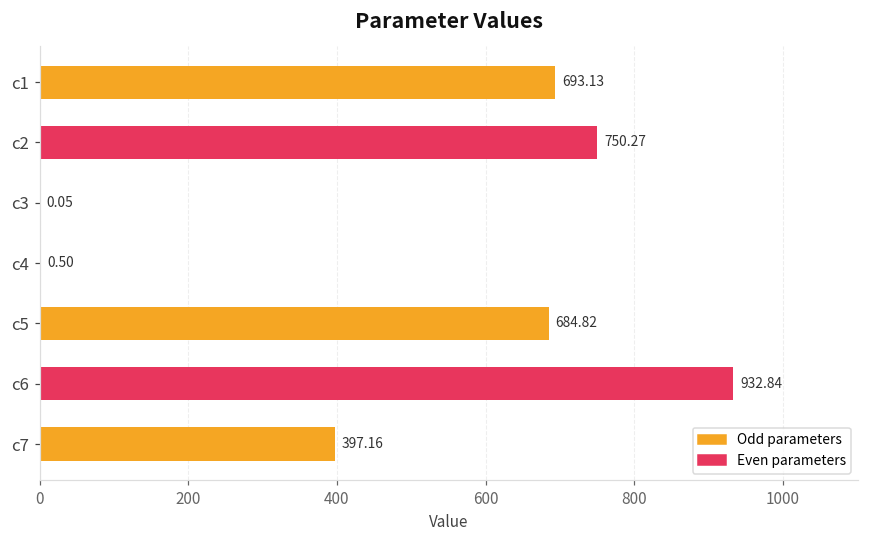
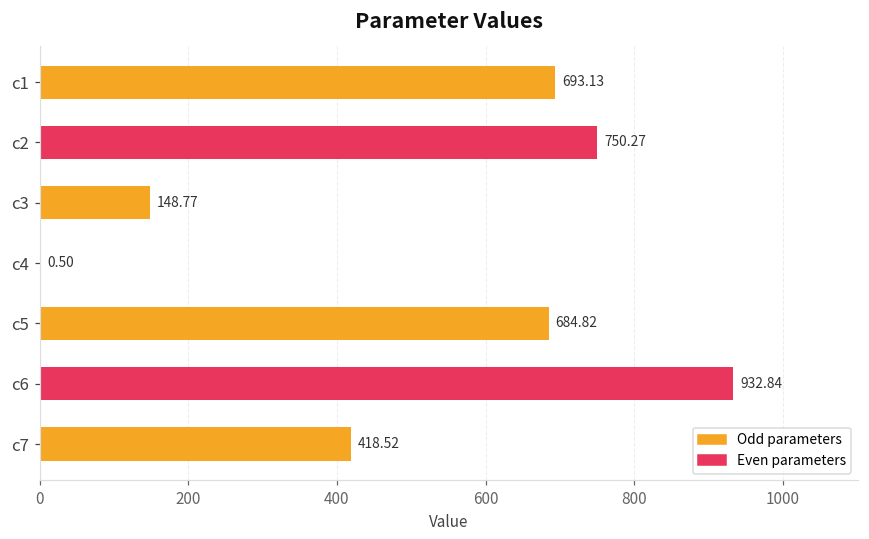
c3: 0.05 -> 148.77
c7: 397.16 -> 418.52
